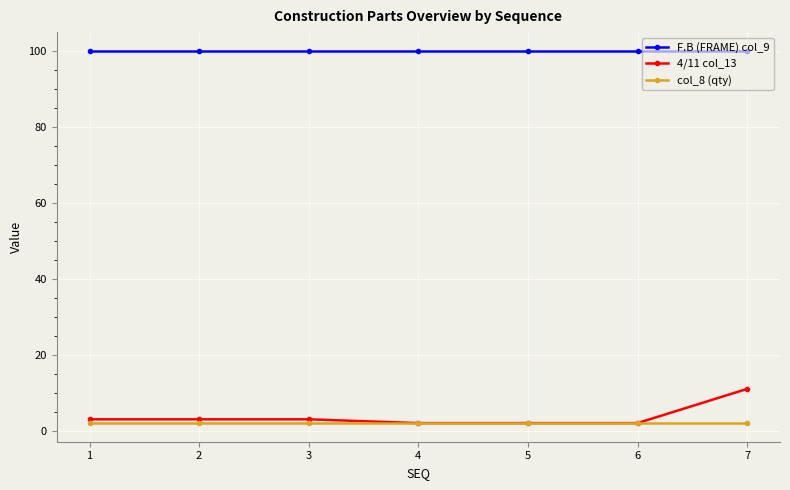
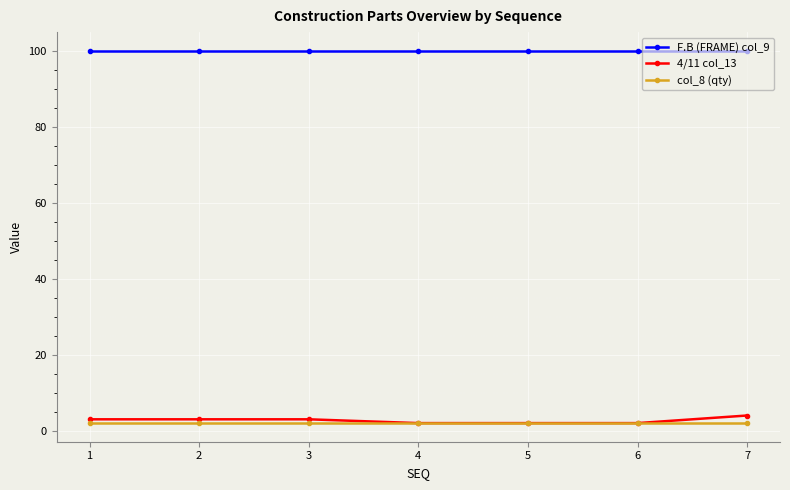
4/11 col_13, 7: 11 -> 4
